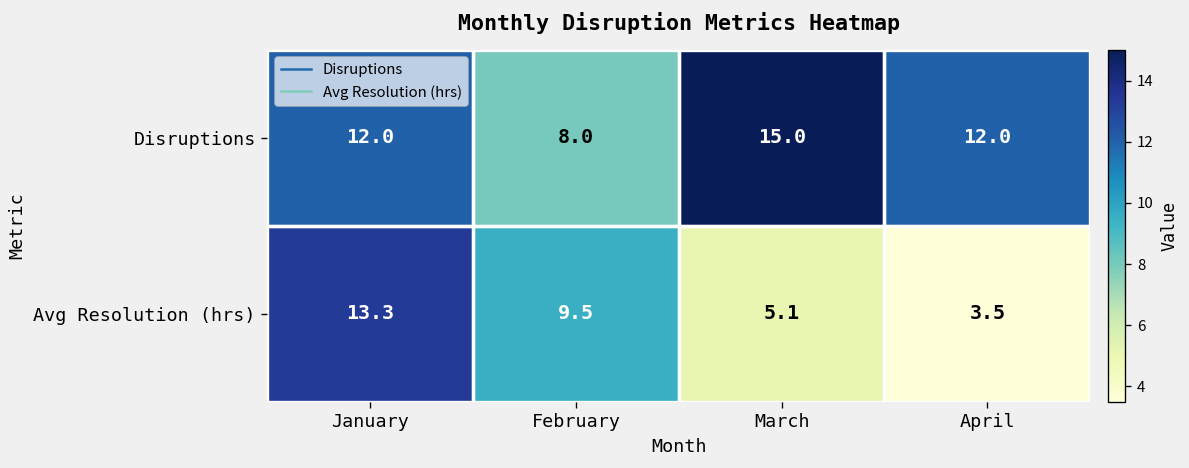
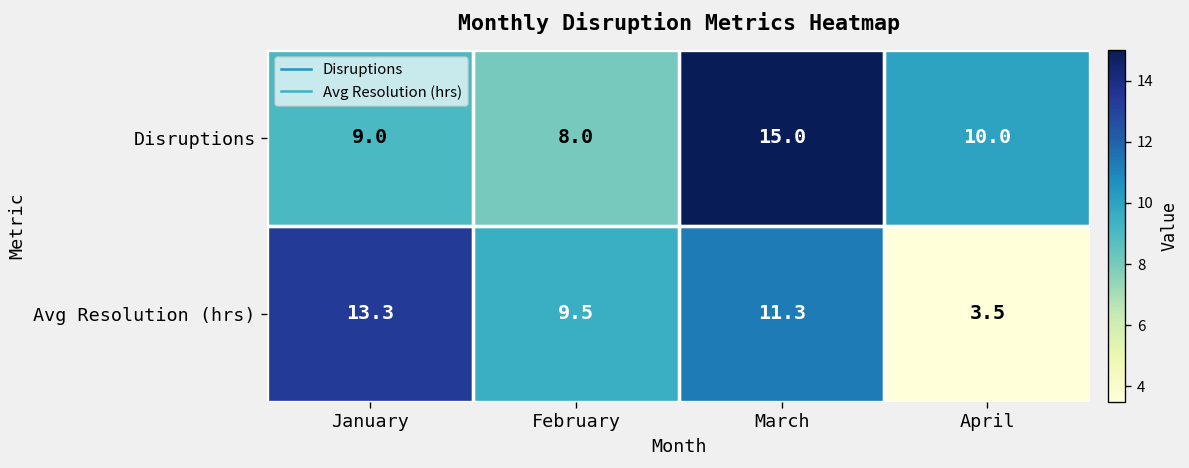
Disruptions, January: 12.0 -> 9.0
Disruptions, April: 12.0 -> 10.0
Avg Resolution (hrs), March: 5.1 -> 11.3
